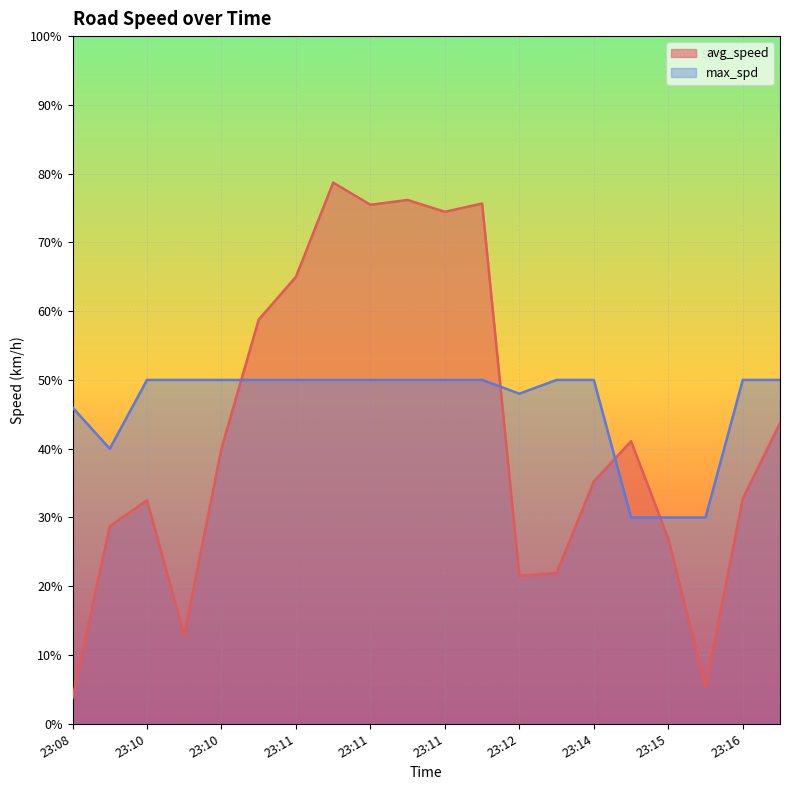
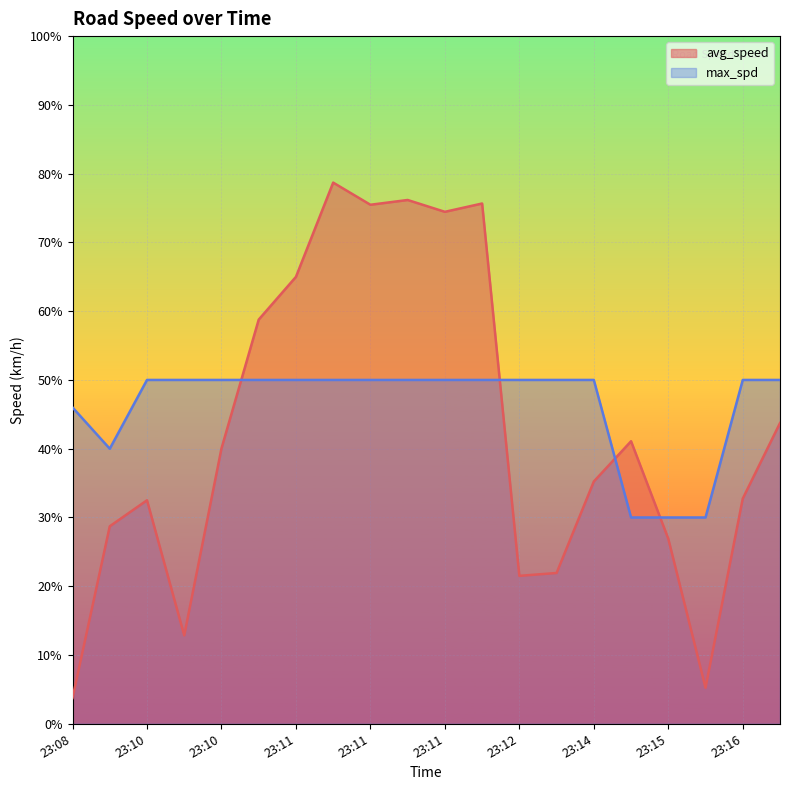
max_spd, 23:12: 48% -> 50%
